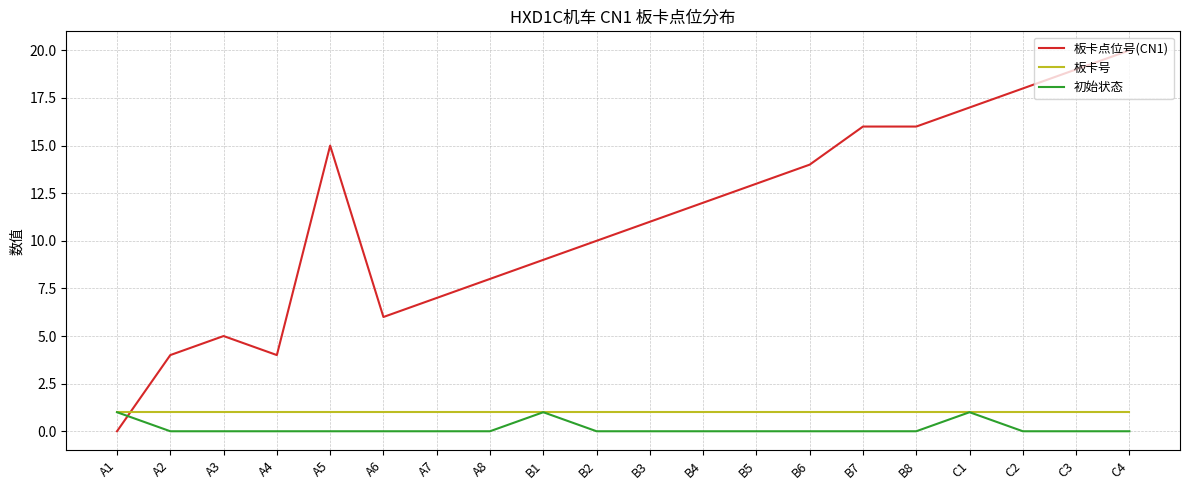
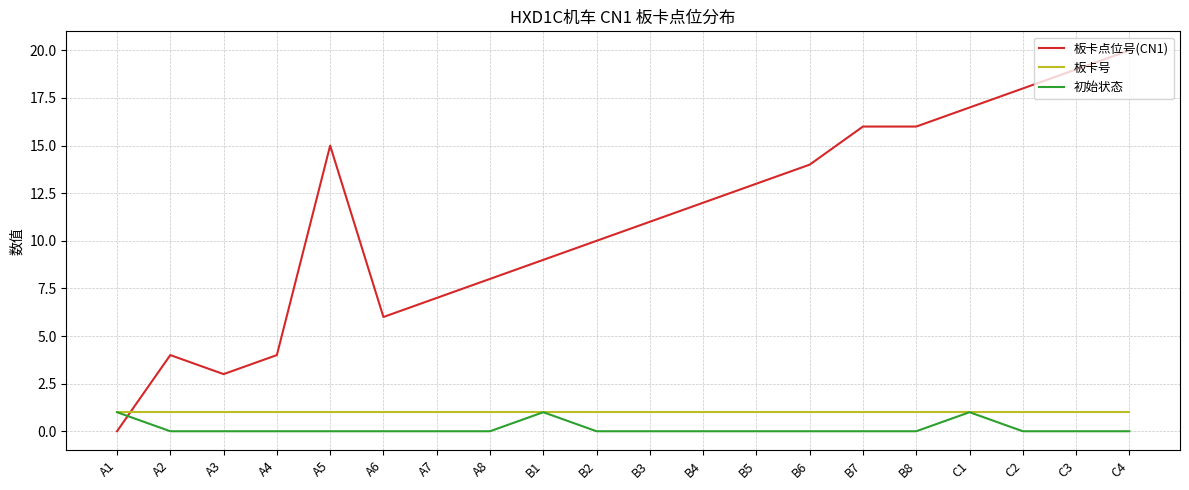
板卡点位号(CN1), A3: 5 -> 3
